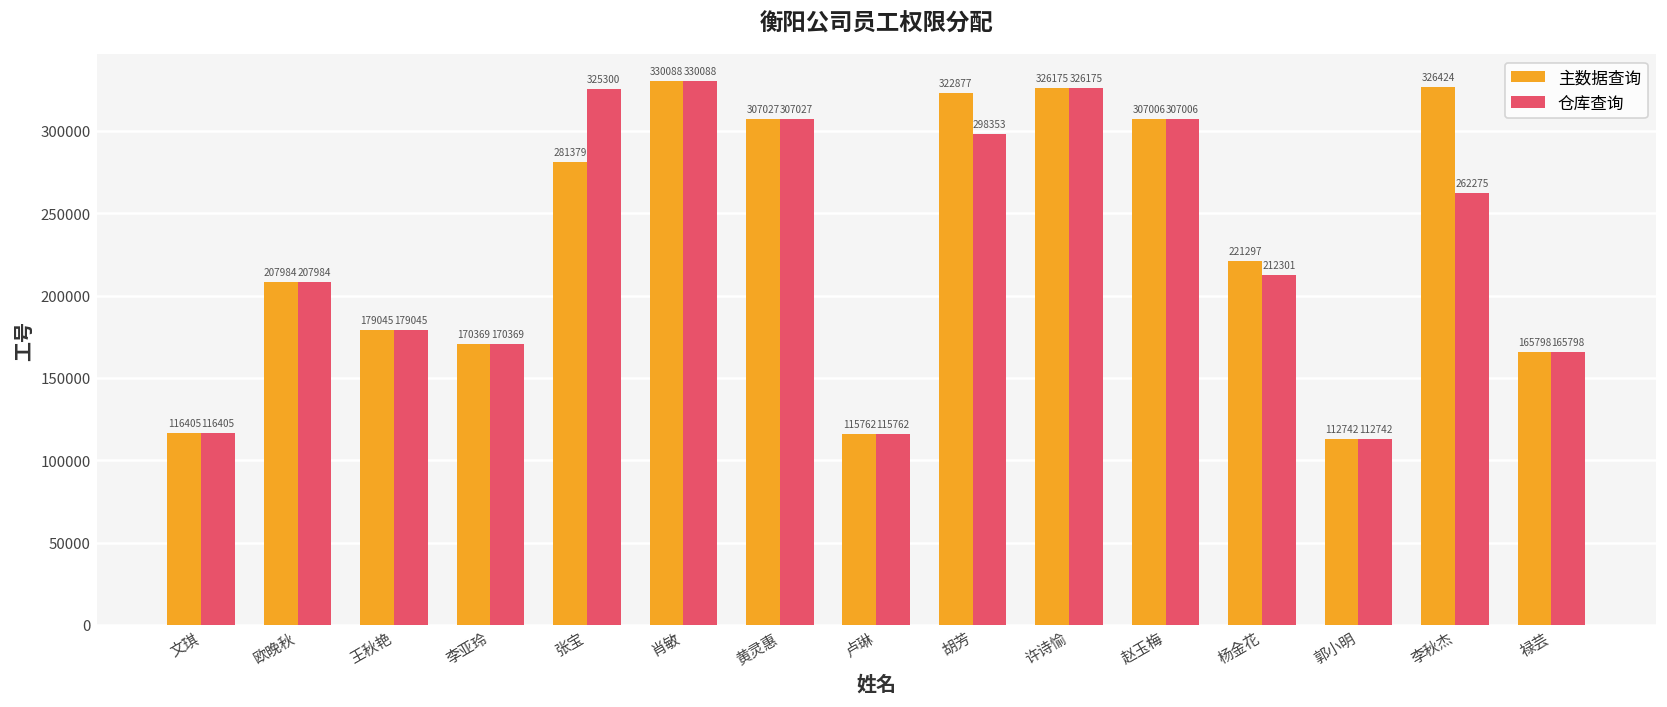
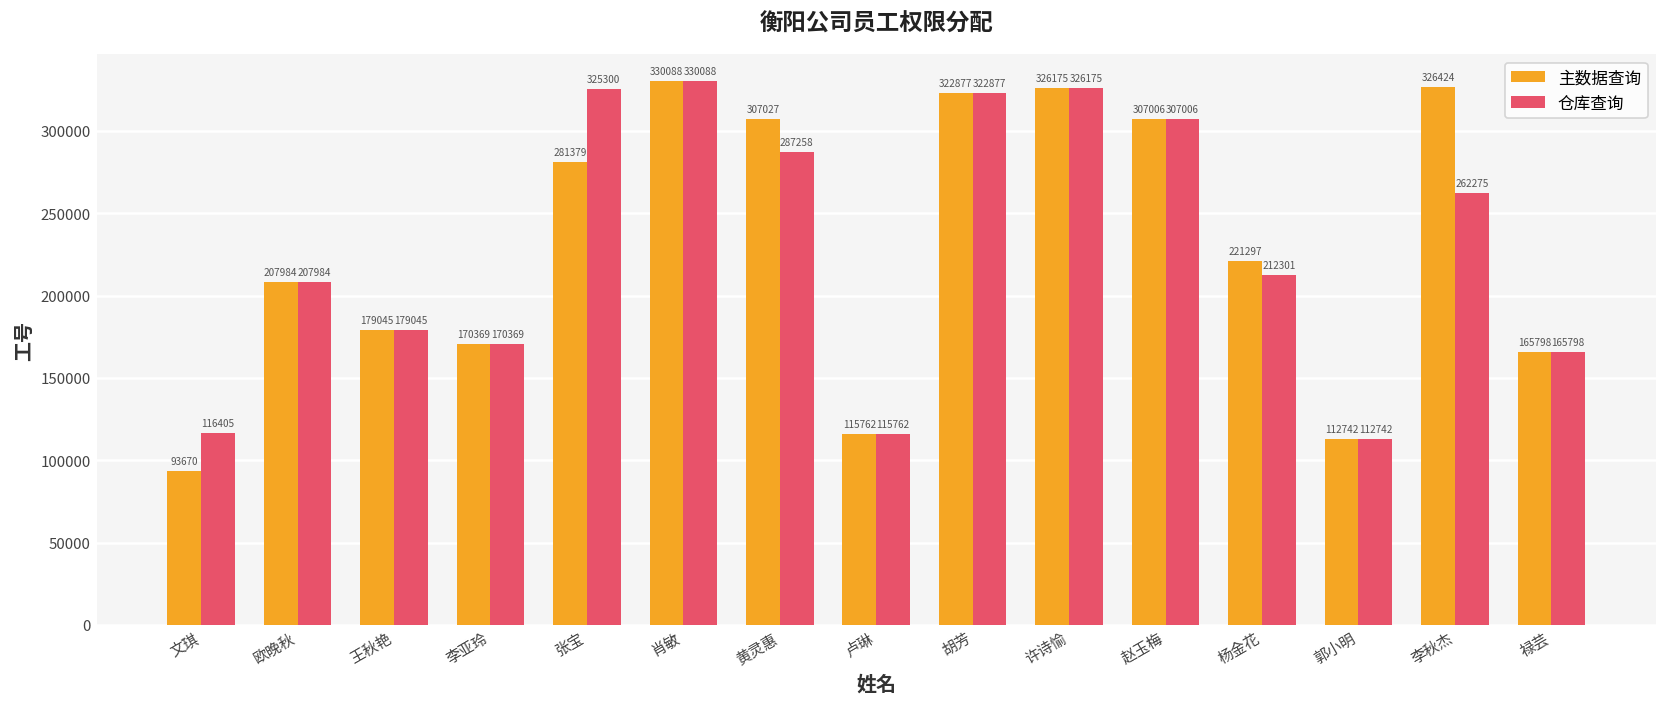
主数据查询, 文琪: 116405 -> 93670
仓库查询, 黄灵惠: 307027 -> 287258
仓库查询, 胡芳: 298353 -> 322877
